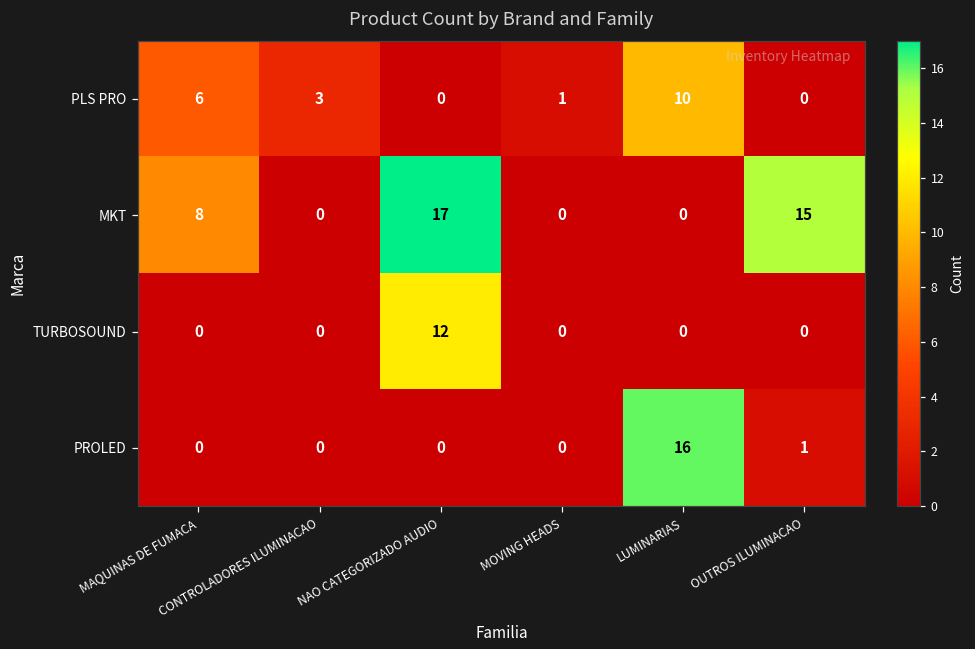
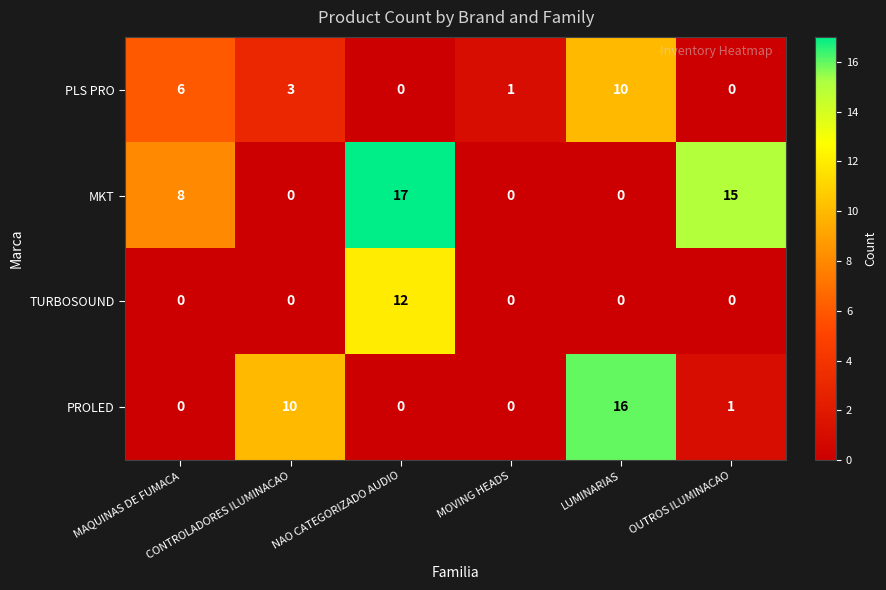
PROLED, CONTROLADORES ILUMINACAO: 0 -> 10
